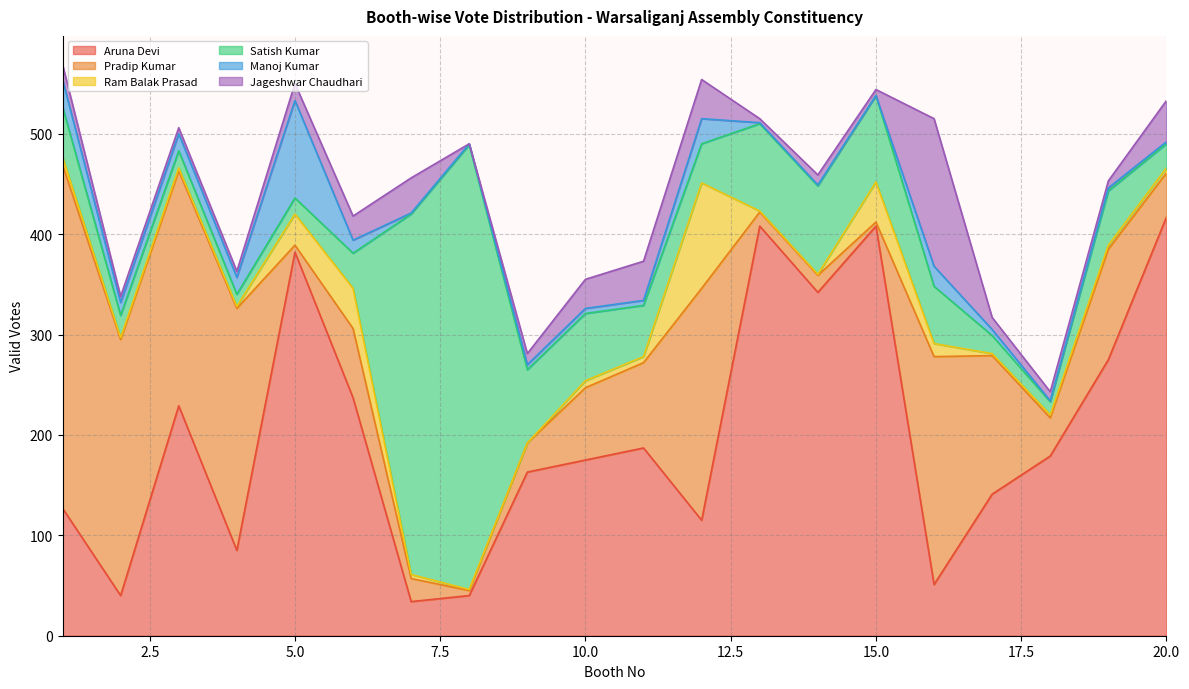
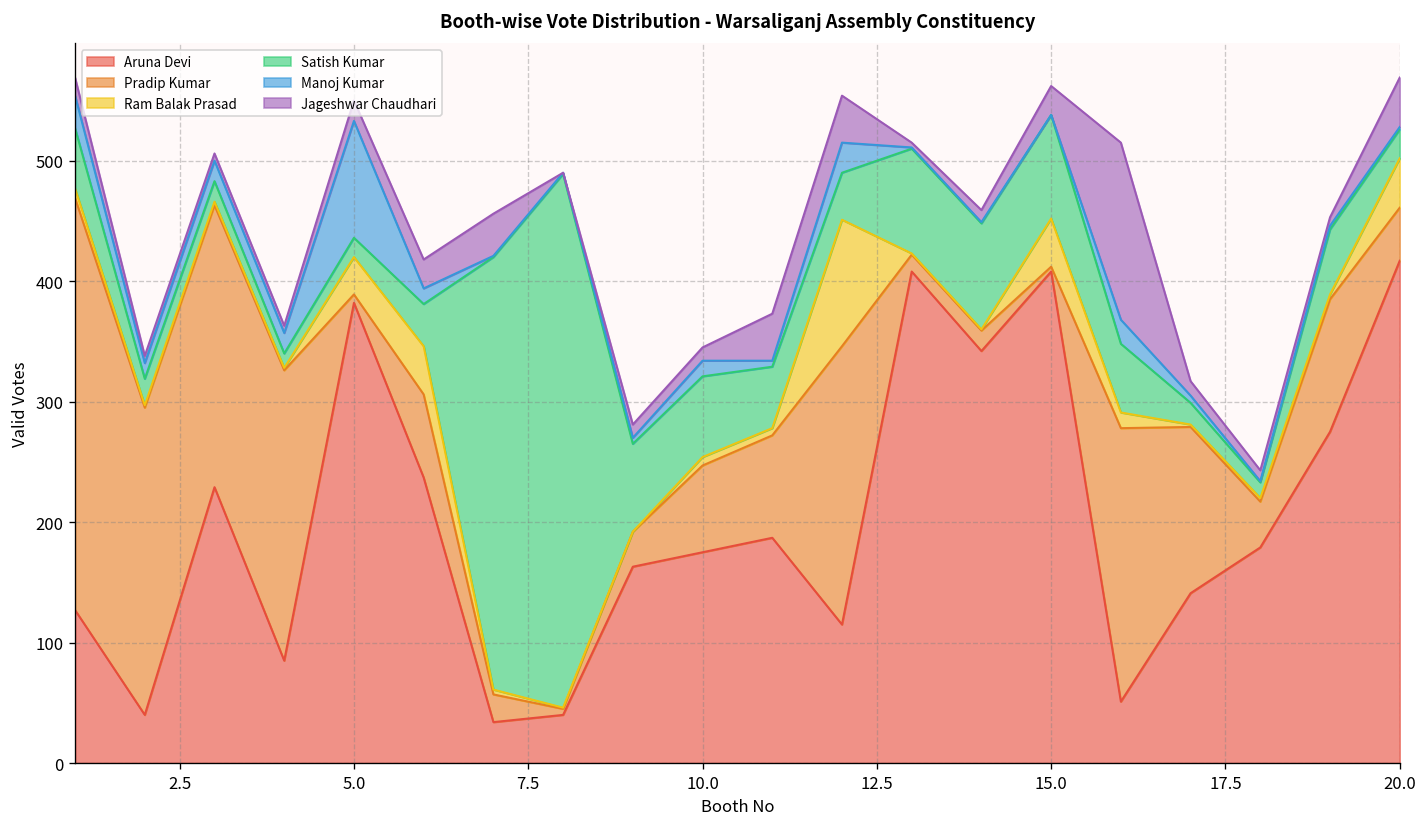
Manoj Kumar, 10.0: 5 -> 13
Jageshwar Chaudhari, 10.0: 29 -> 11
Jageshwar Chaudhari, 15.0: 6 -> 24
Ram Balak Prasad, 20.0: 5 -> 41
